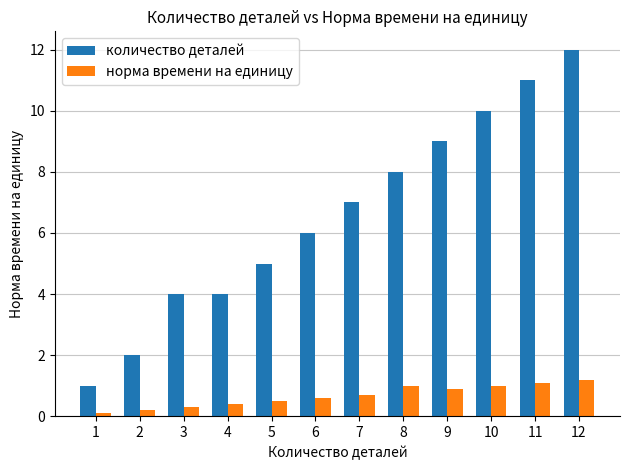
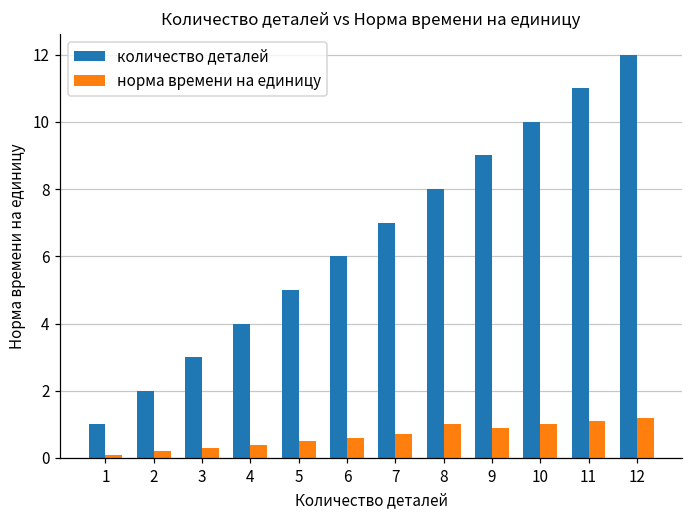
количество деталей, 3: 4 -> 3
